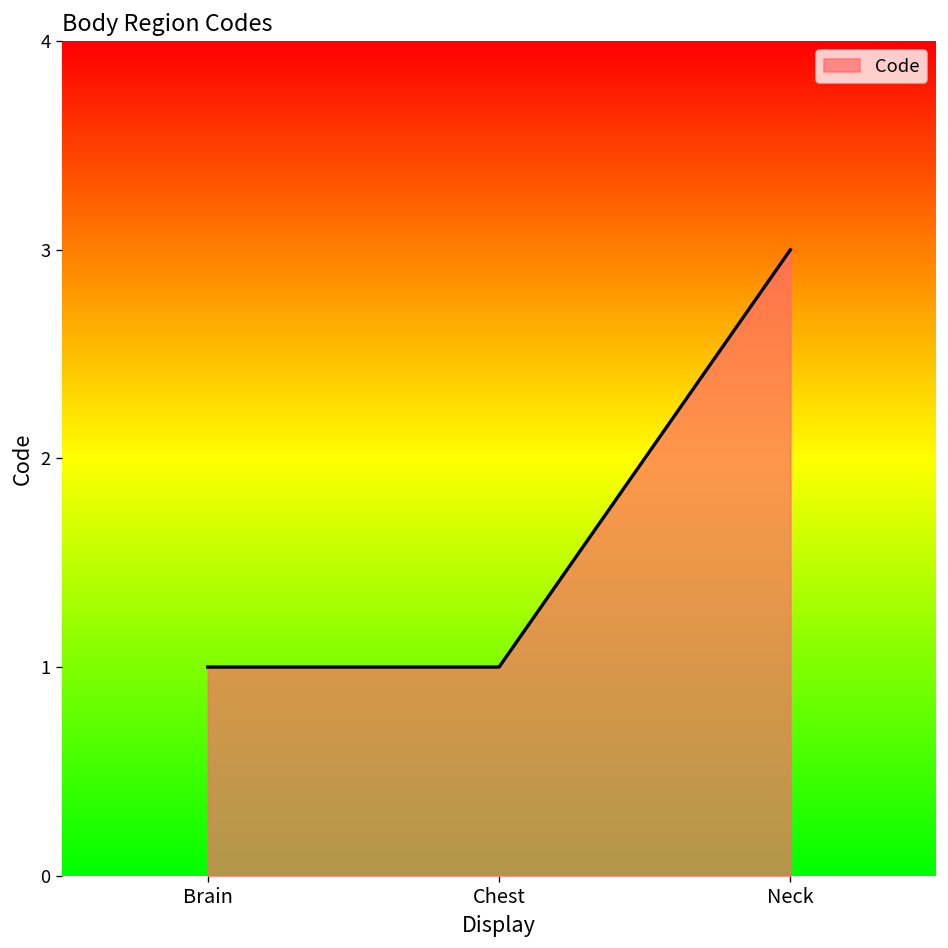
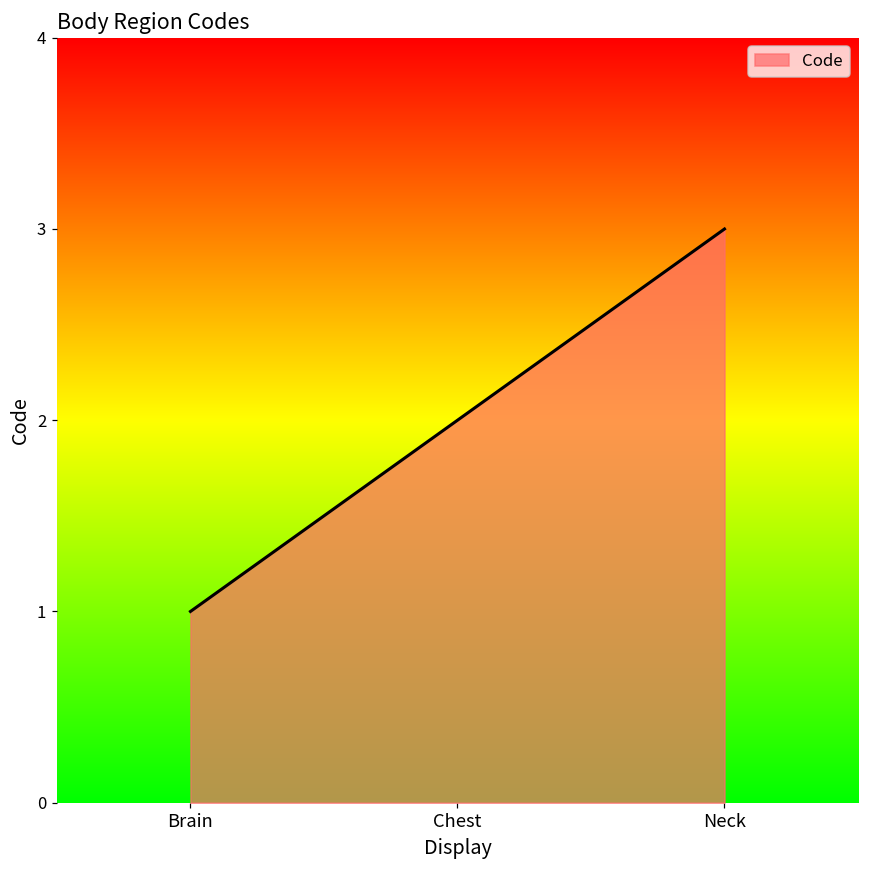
Chest: 1 -> 2
